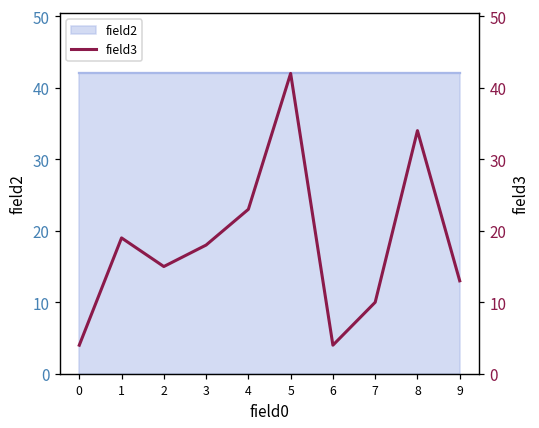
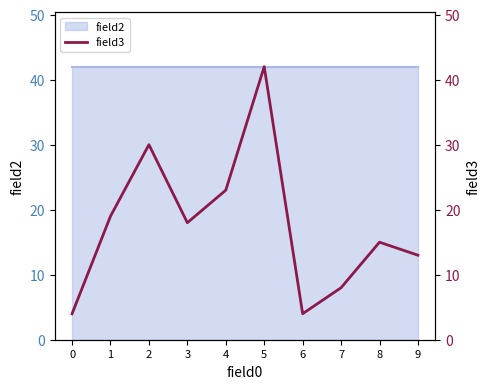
field3, 2: 15 -> 30
field3, 7: 10 -> 8
field3, 8: 34 -> 15
